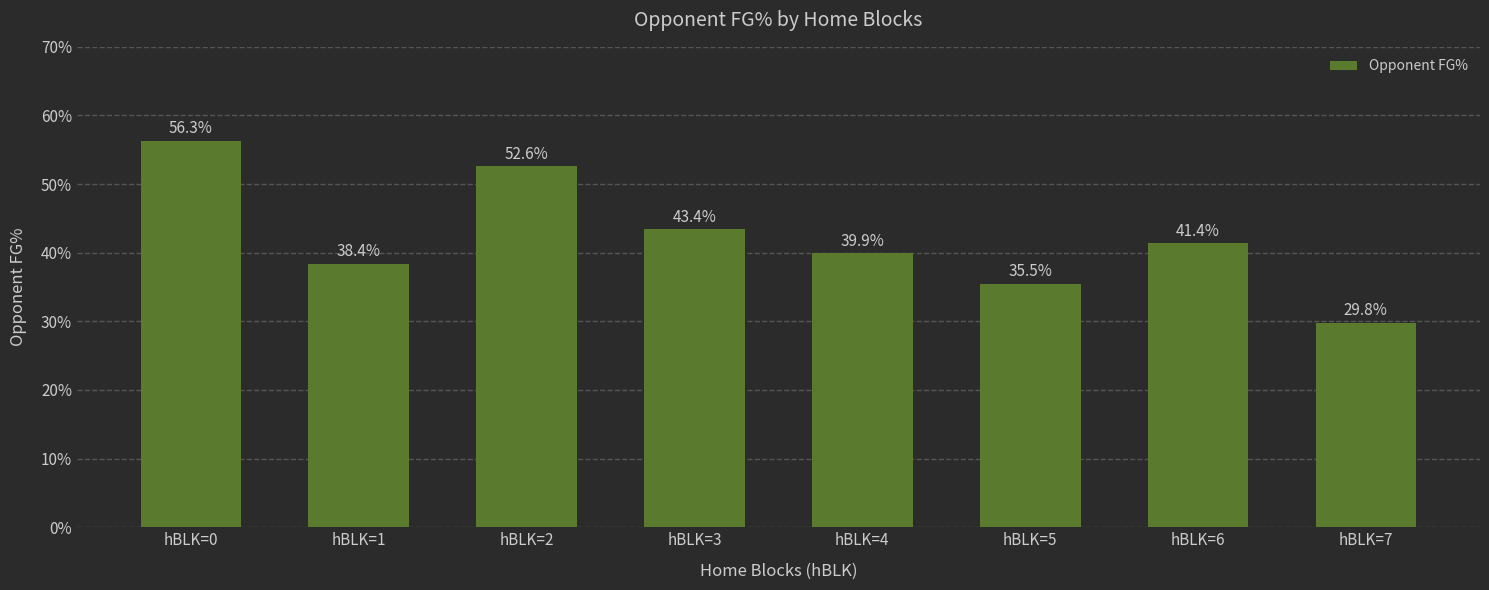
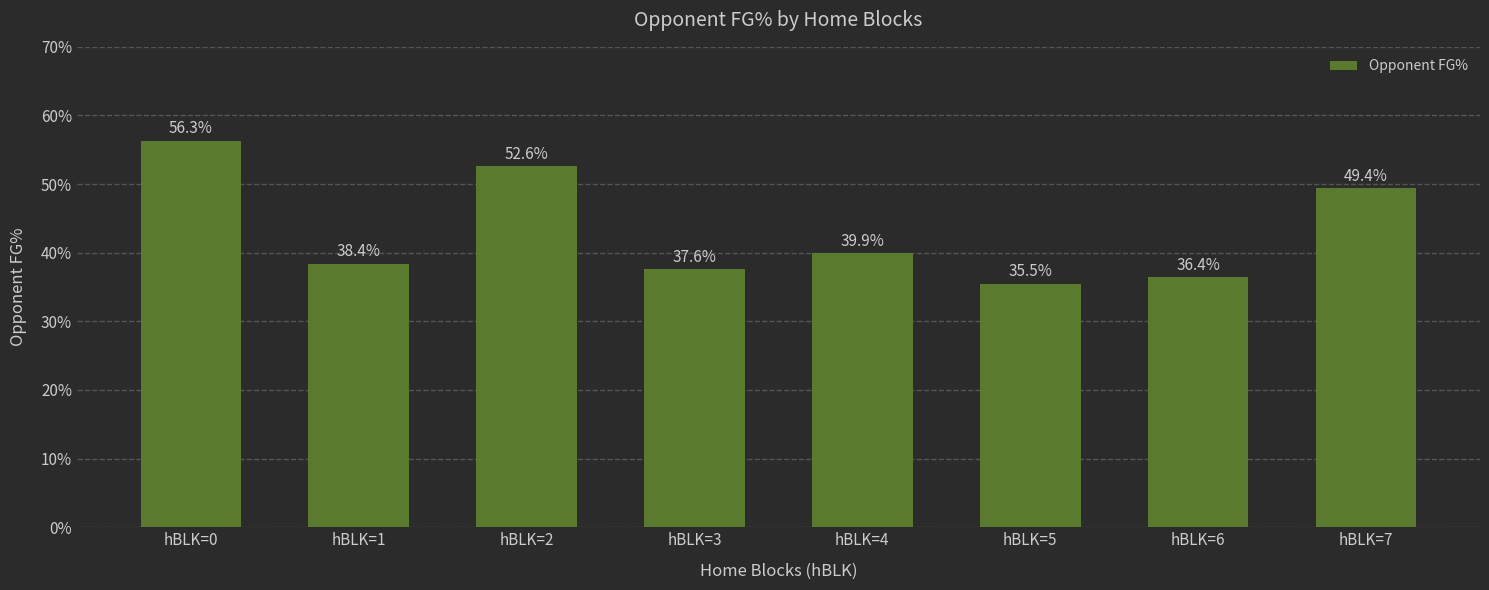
hBLK=3: 43.4% -> 37.6%
hBLK=6: 41.4% -> 36.4%
hBLK=7: 29.8% -> 49.4%
